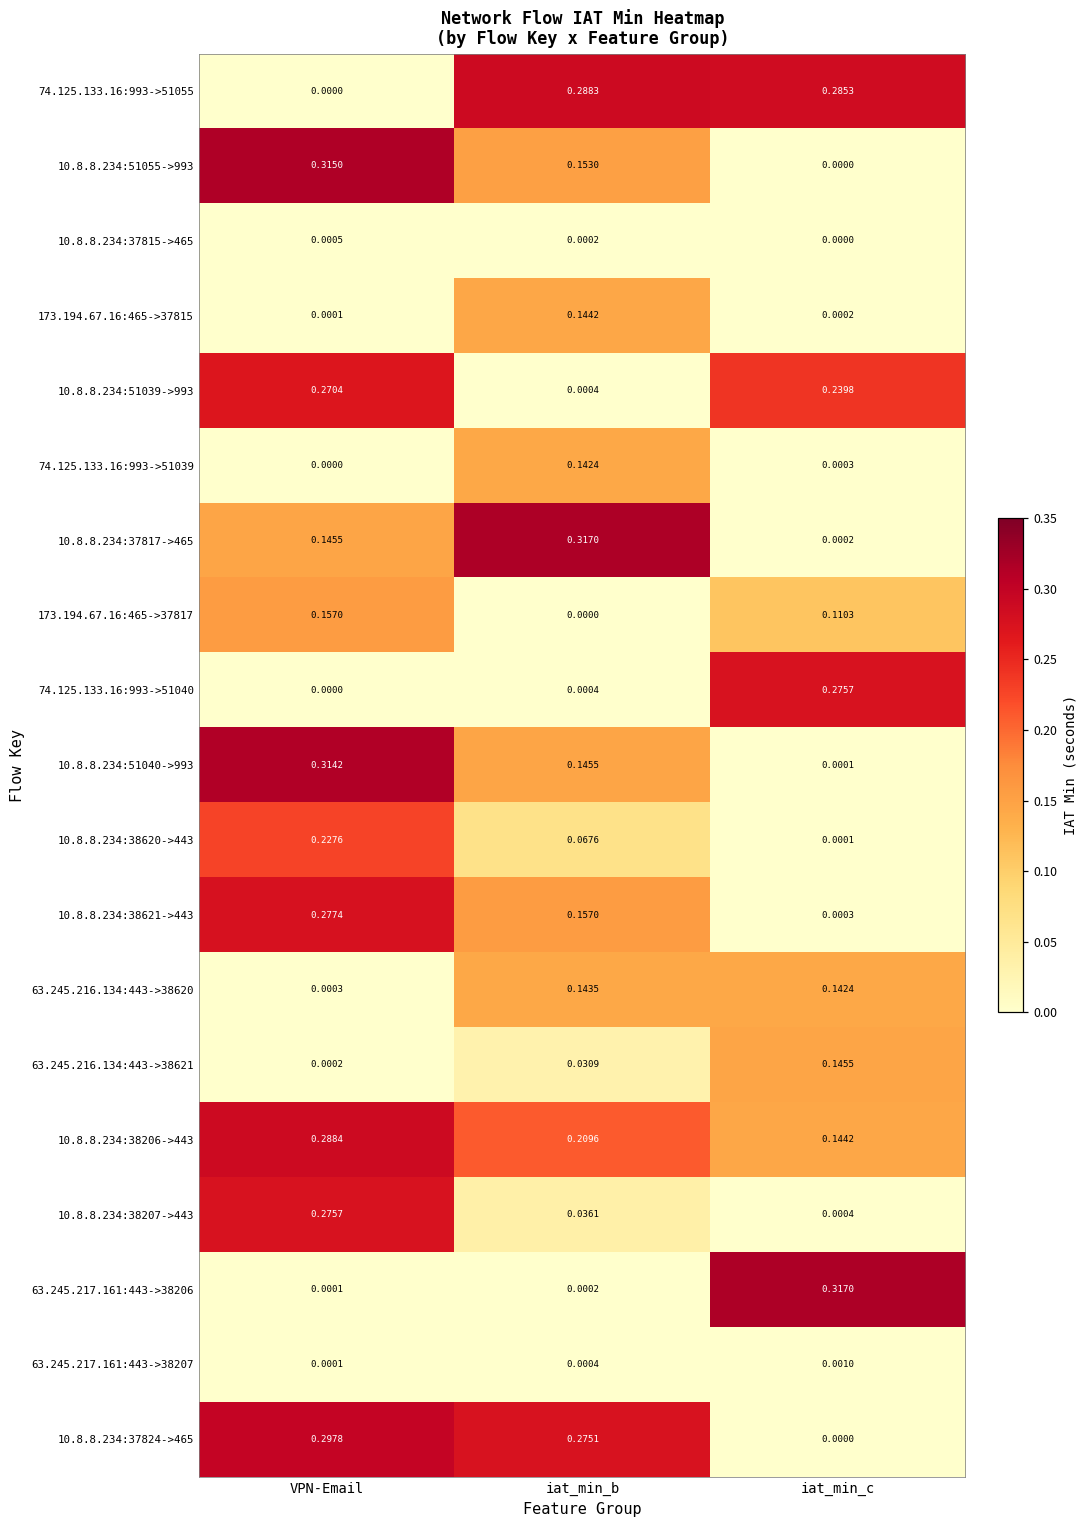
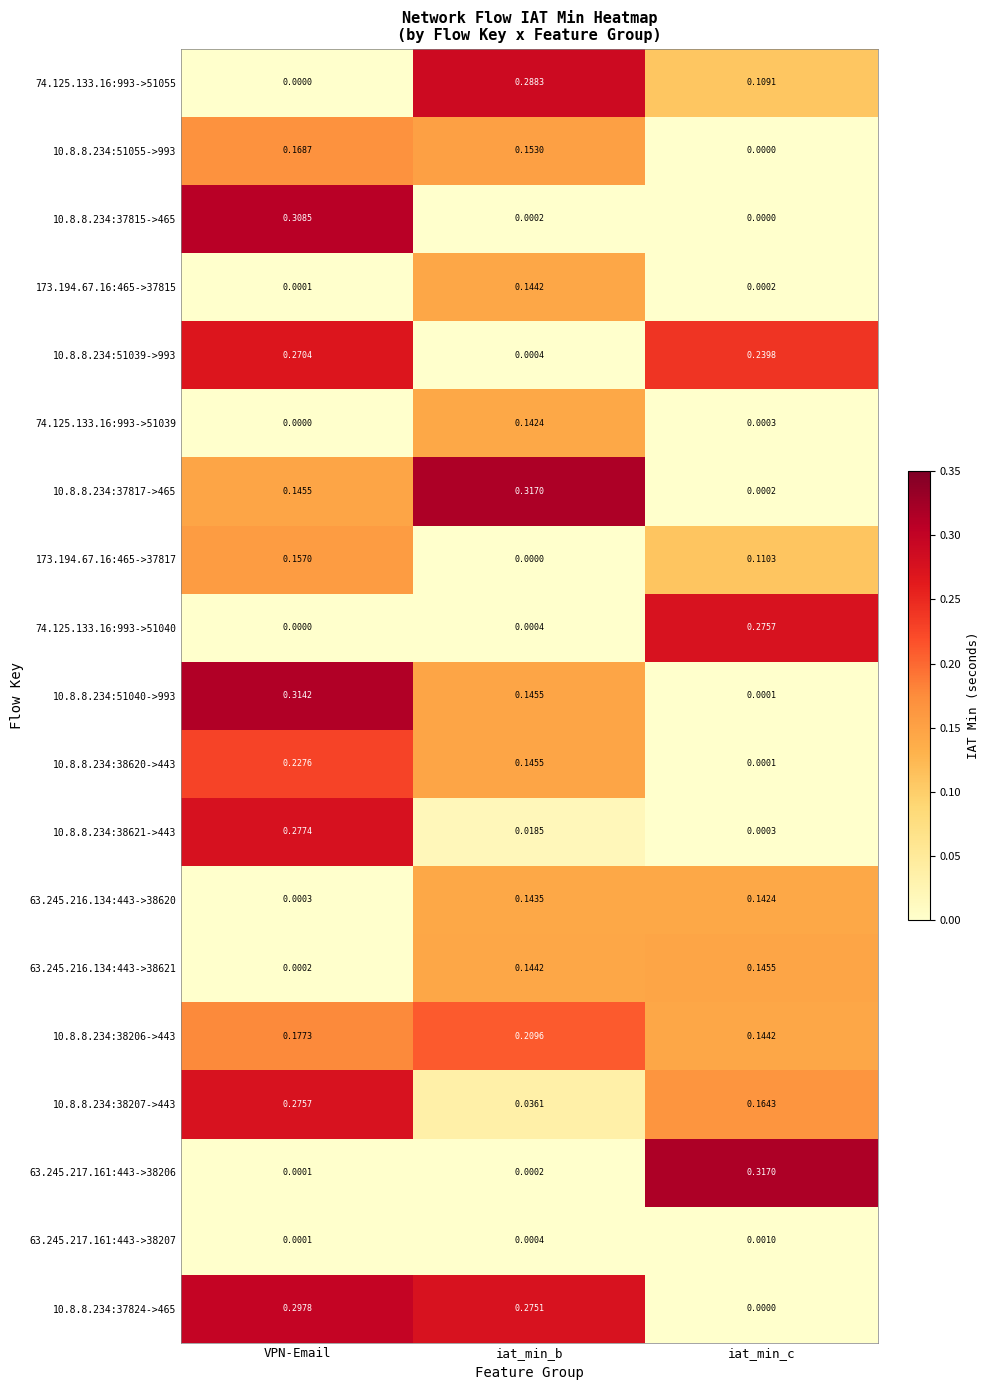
74.125.133.16:993->51055, iat_min_c: 0.2853 -> 0.1091
10.8.8.234:51055->993, VPN-Email: 0.3150 -> 0.1687
10.8.8.234:37815->465, VPN-Email: 0.0005 -> 0.3085
10.8.8.234:38620->443, iat_min_b: 0.0676 -> 0.1455
10.8.8.234:38621->443, iat_min_b: 0.1570 -> 0.0185
63.245.216.134:443->38621, iat_min_b: 0.0309 -> 0.1442
10.8.8.234:38206->443, VPN-Email: 0.2884 -> 0.1773
10.8.8.234:38207->443, iat_min_c: 0.0004 -> 0.1643
